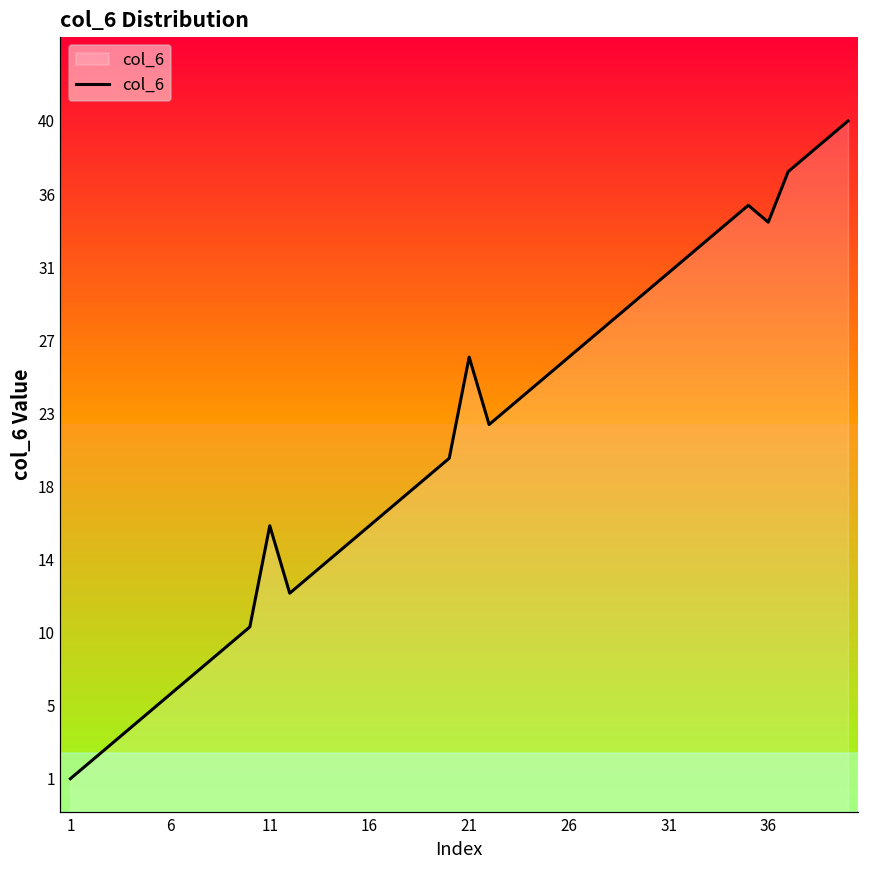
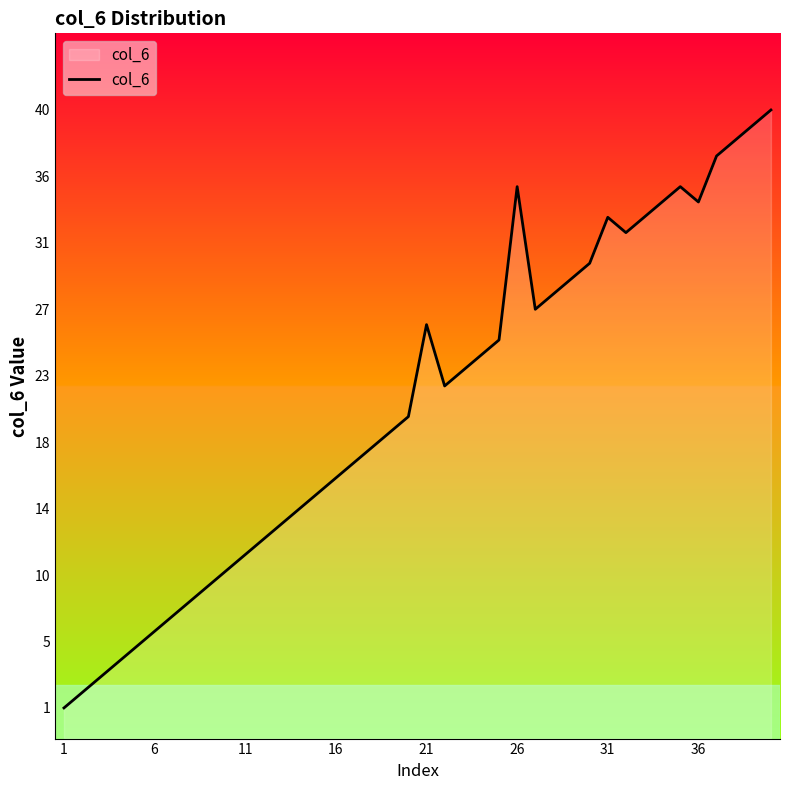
11: 16 -> 11
26: 26 -> 35
31: 31 -> 33
